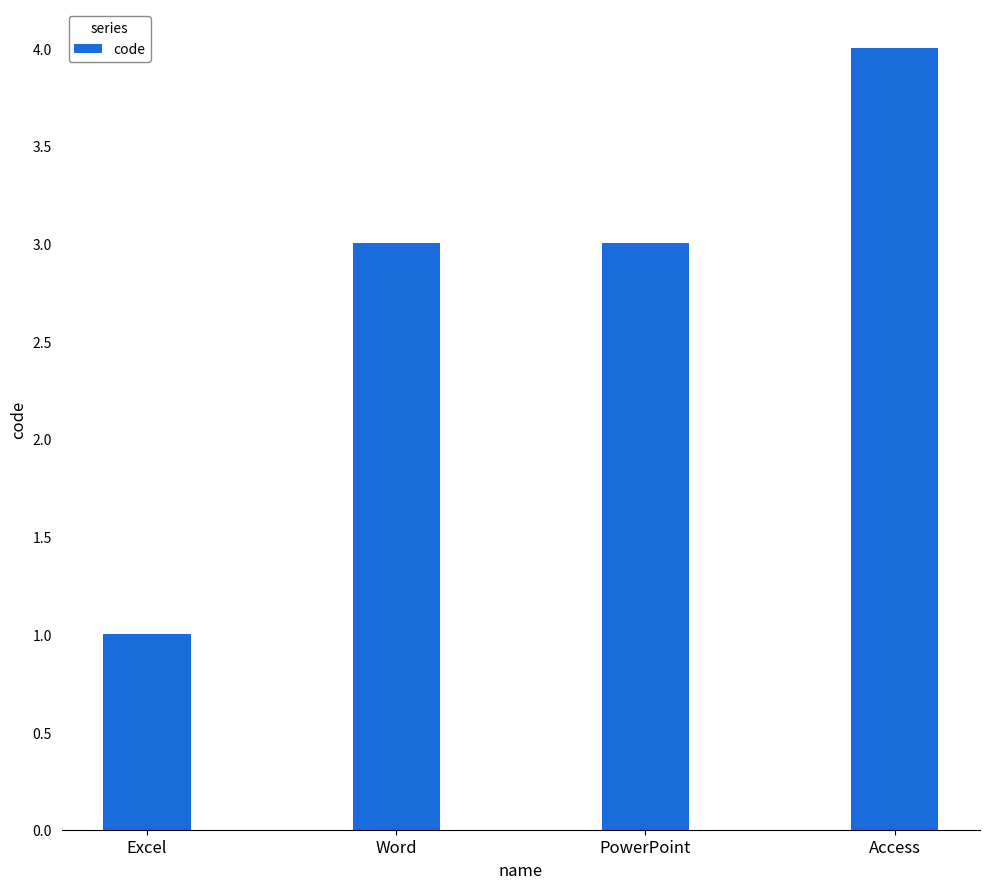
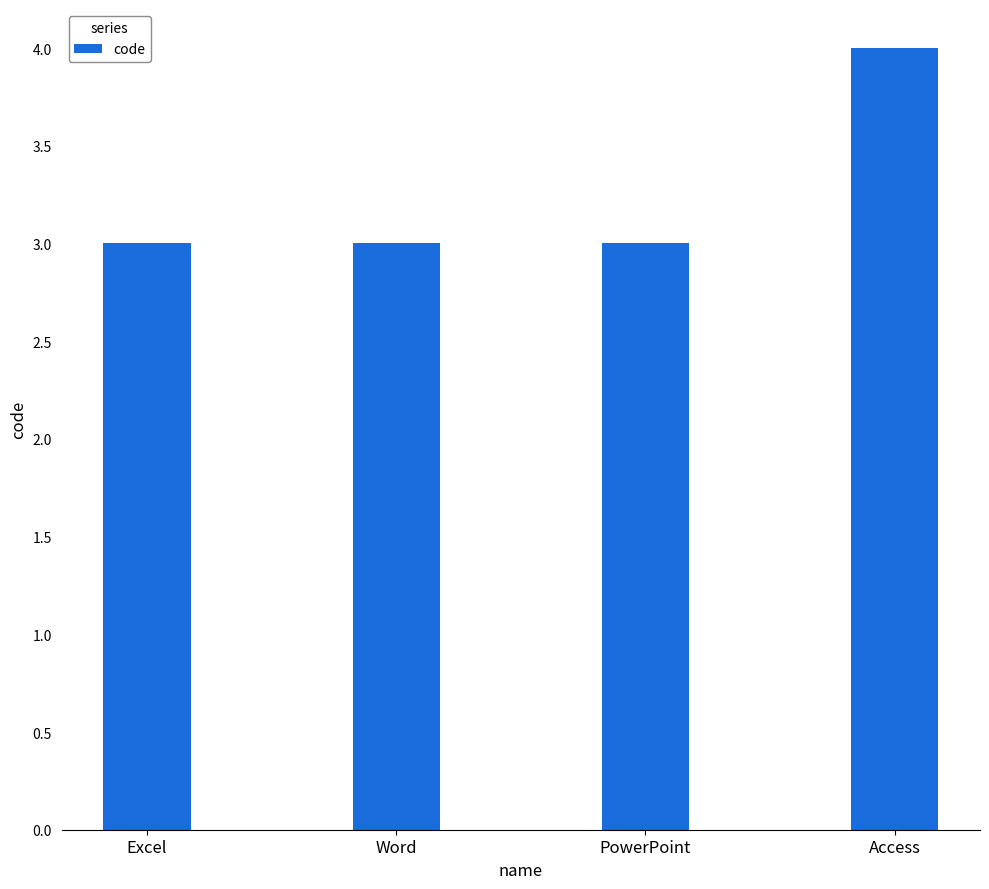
Excel: 1 -> 3
